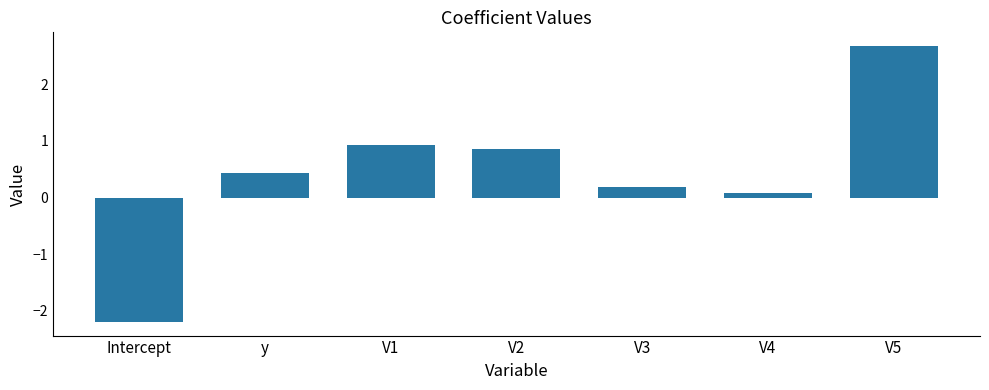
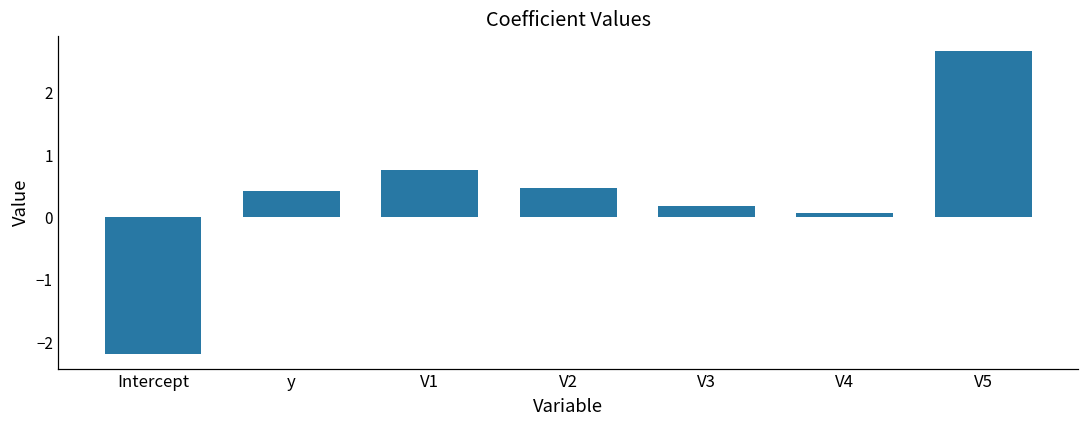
V1: 0.9 -> 0.8
V2: 0.9 -> 0.5
